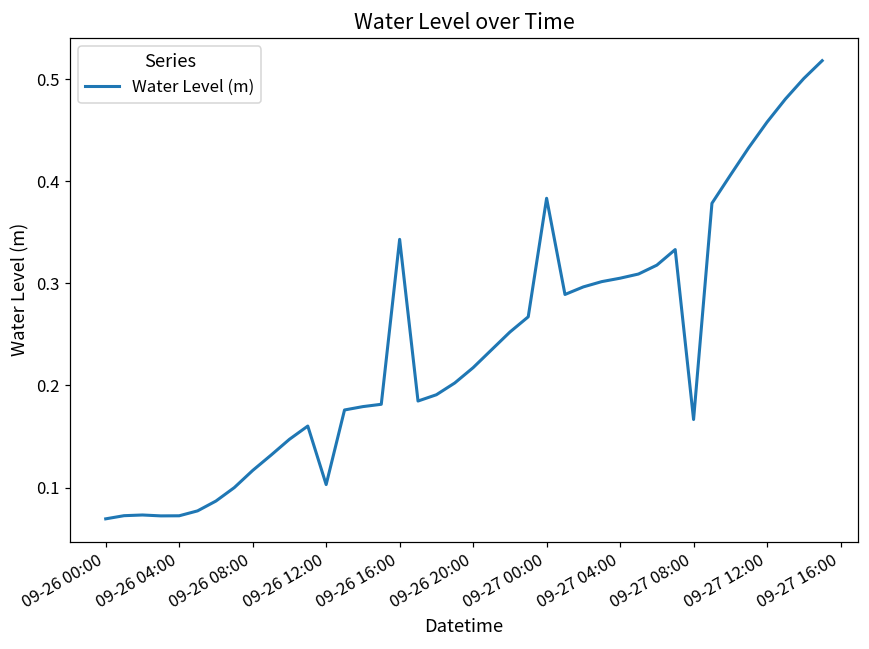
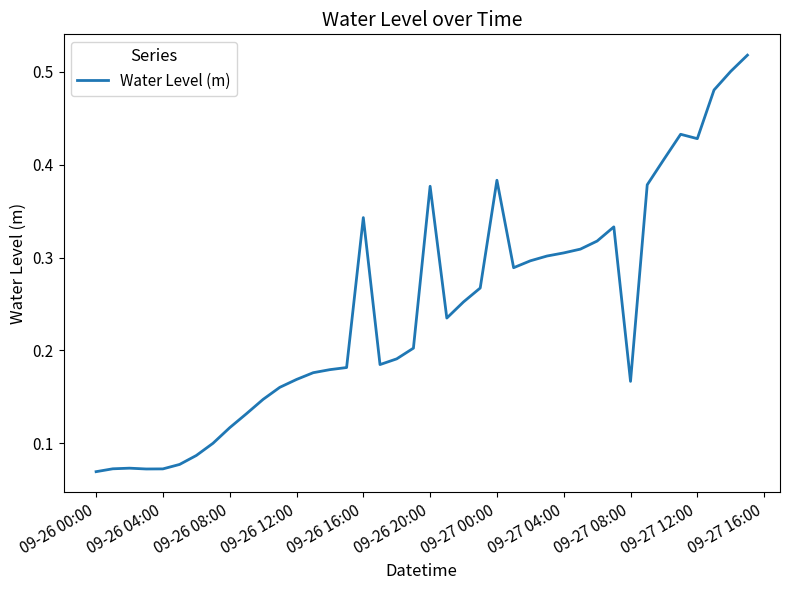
09-26 12:00: 0.10 -> 0.17
09-26 20:00: 0.22 -> 0.38
09-27 12:00: 0.46 -> 0.43
